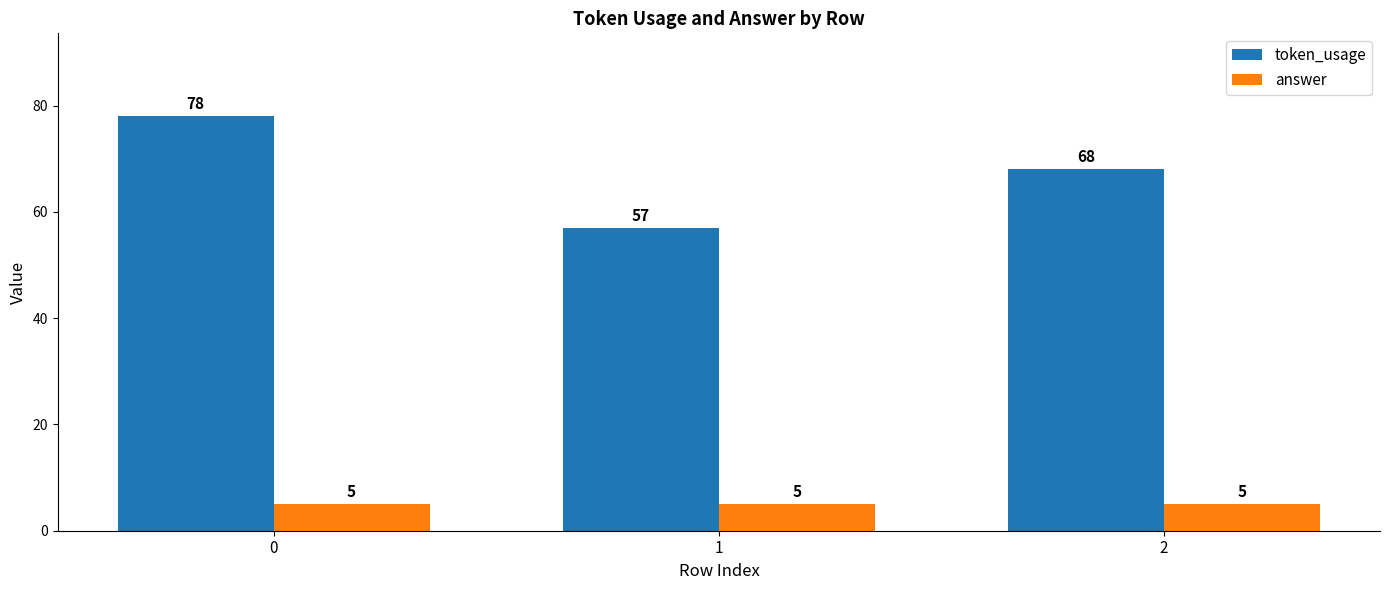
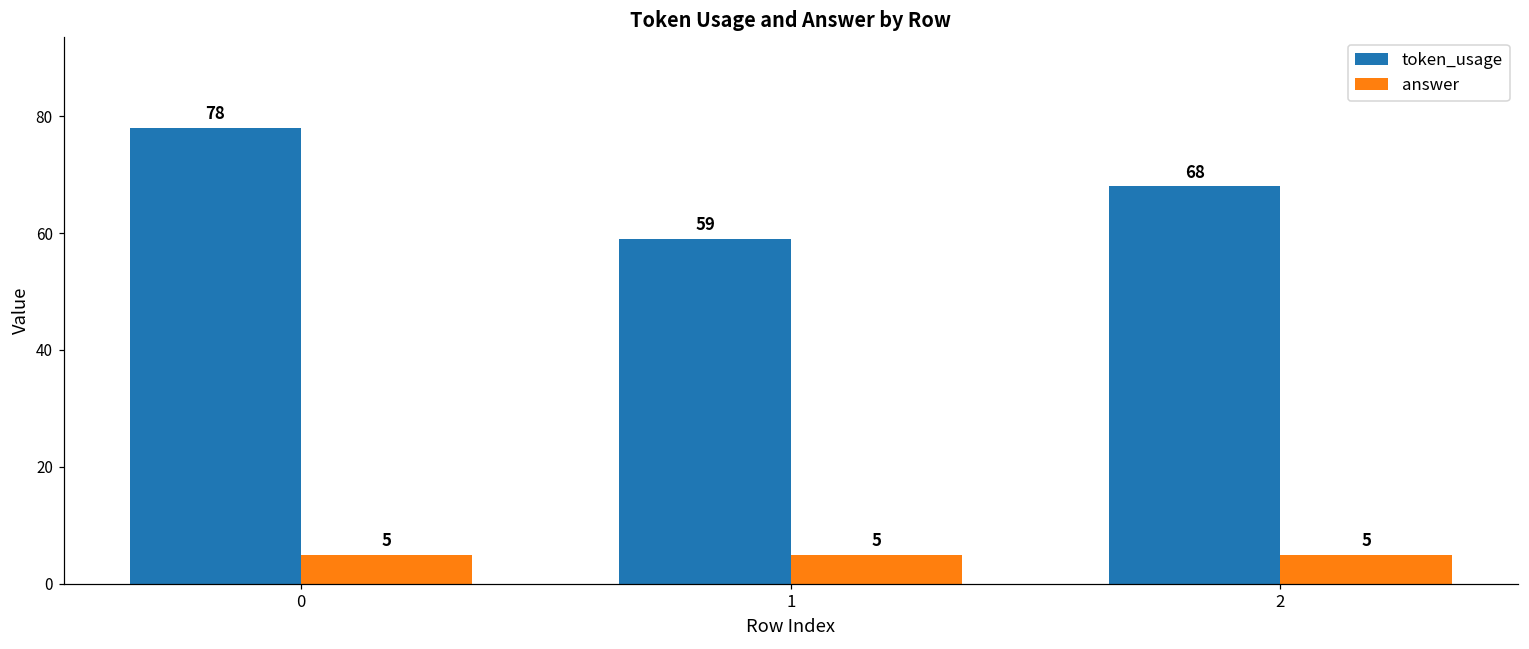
token_usage, 1: 57 -> 59
